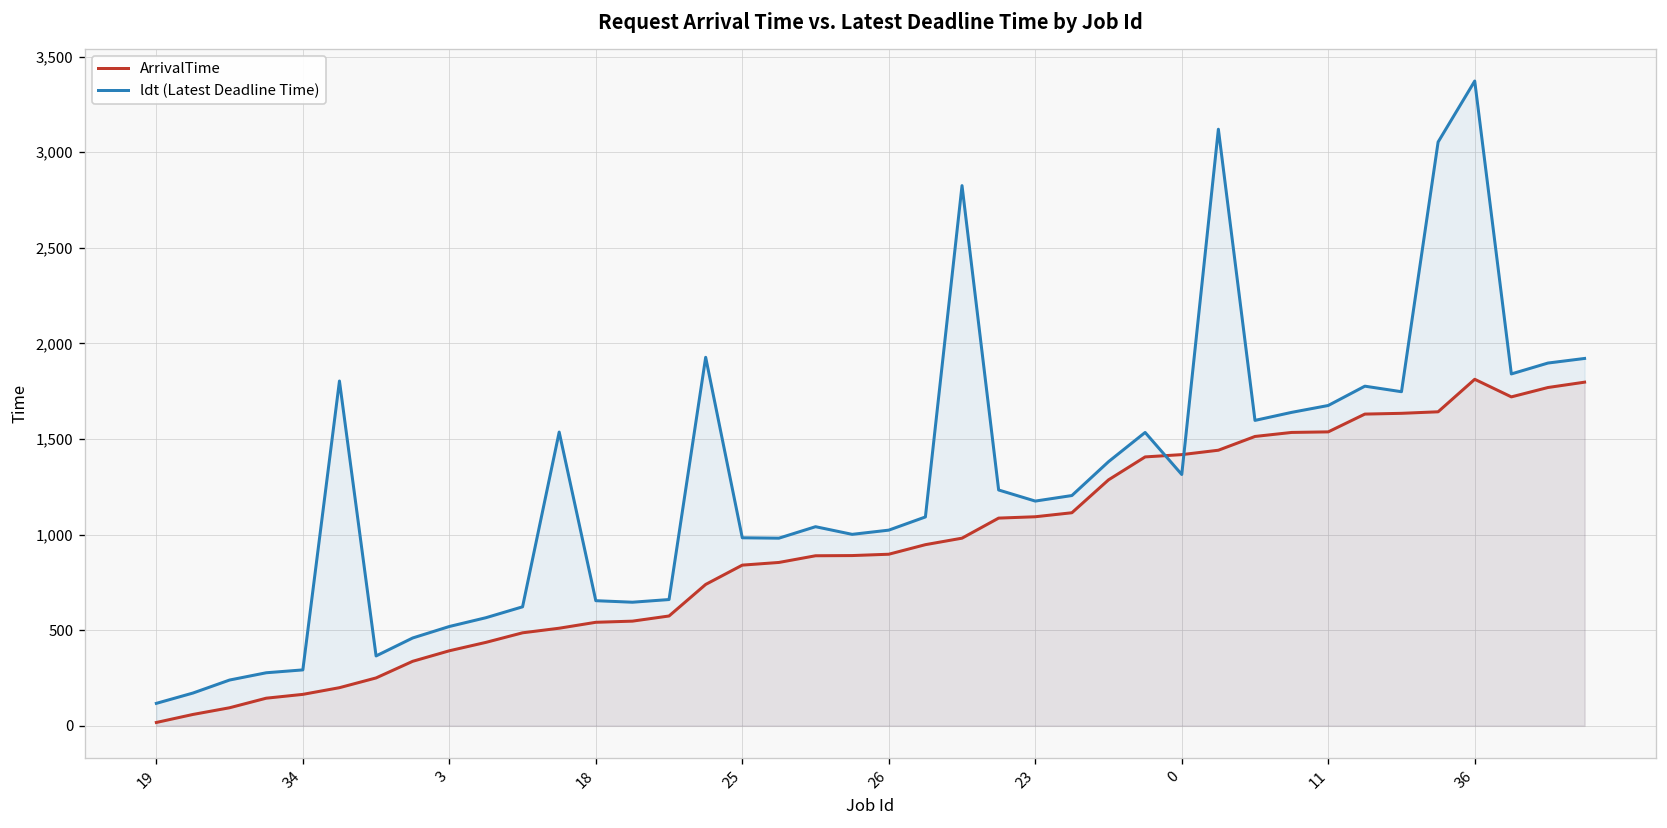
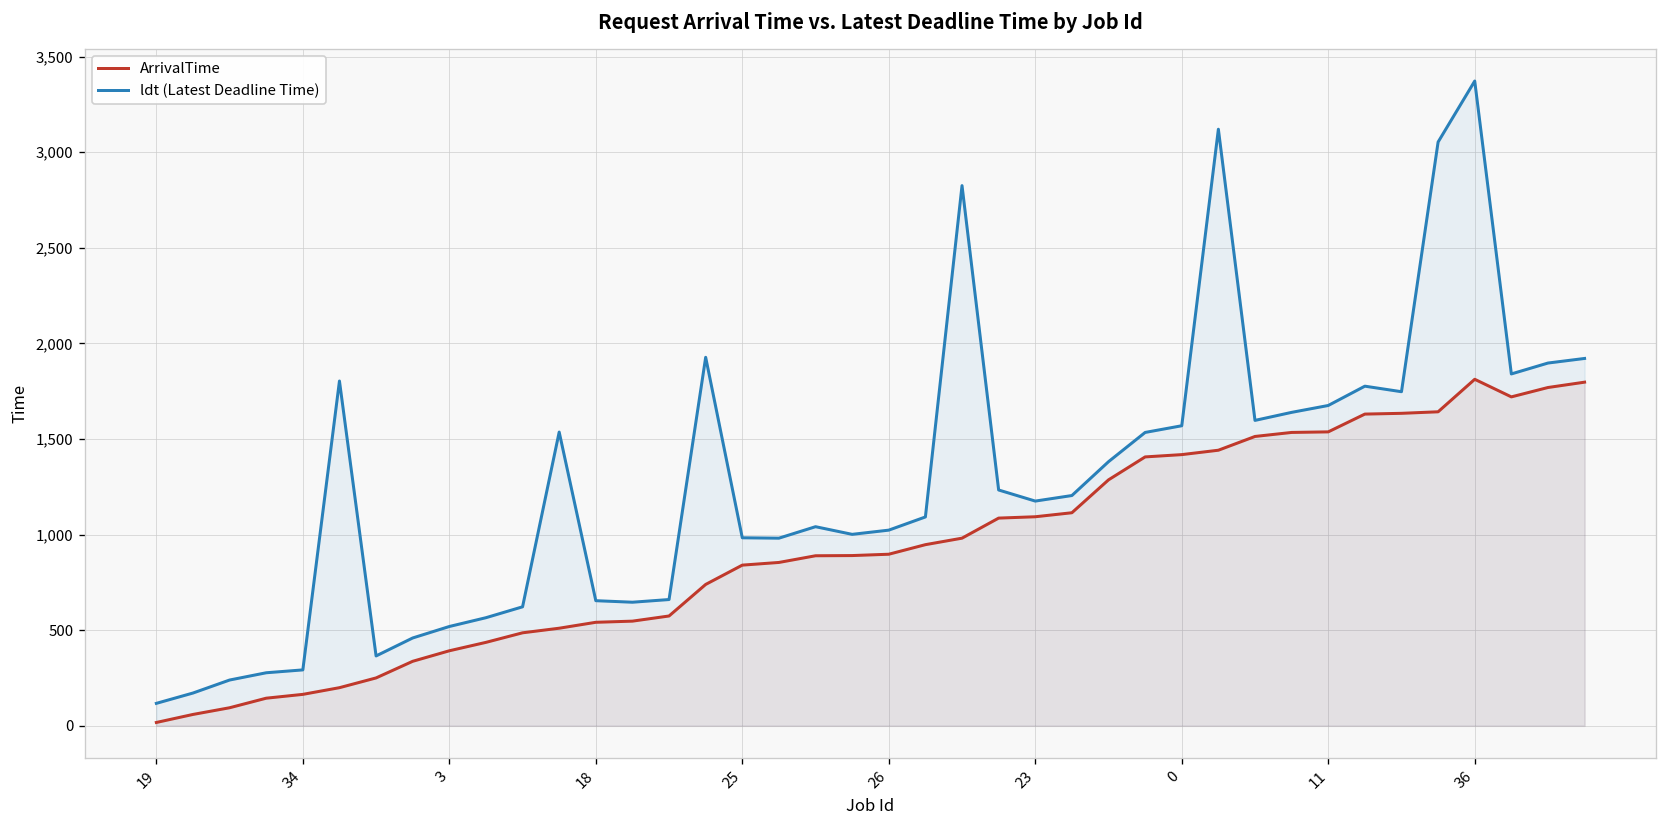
ldt (Latest Deadline Time), 0: 1,310 -> 1,570
